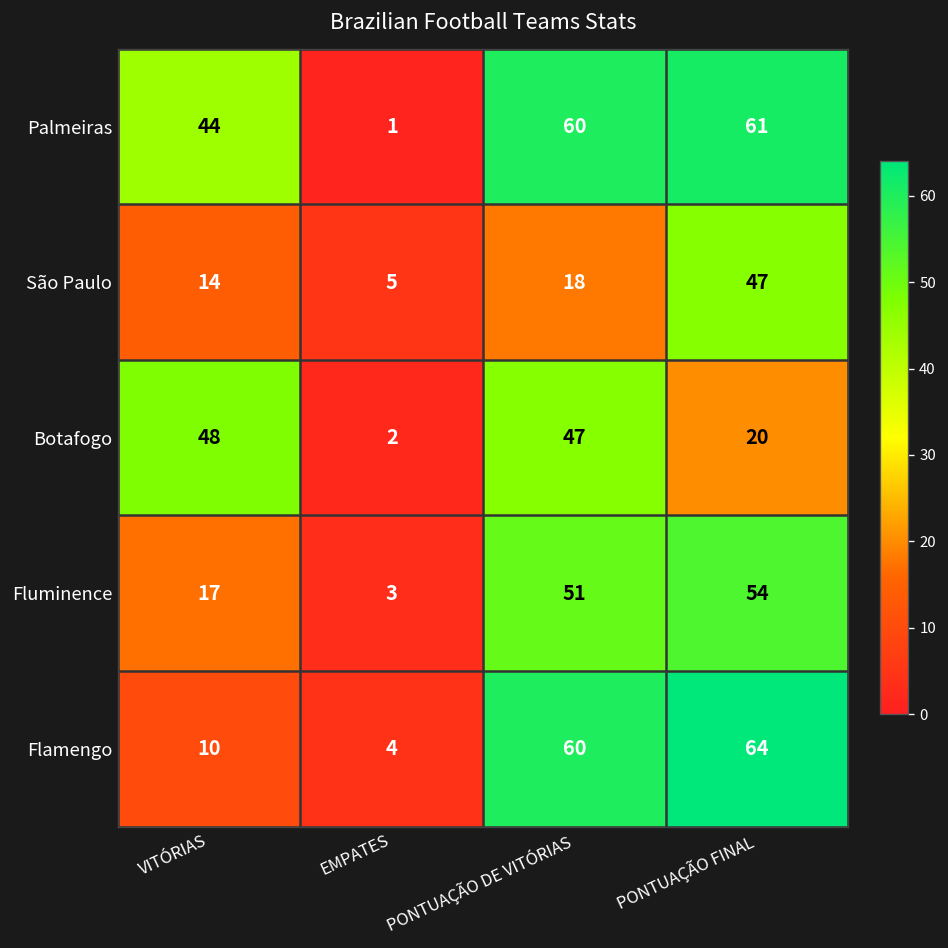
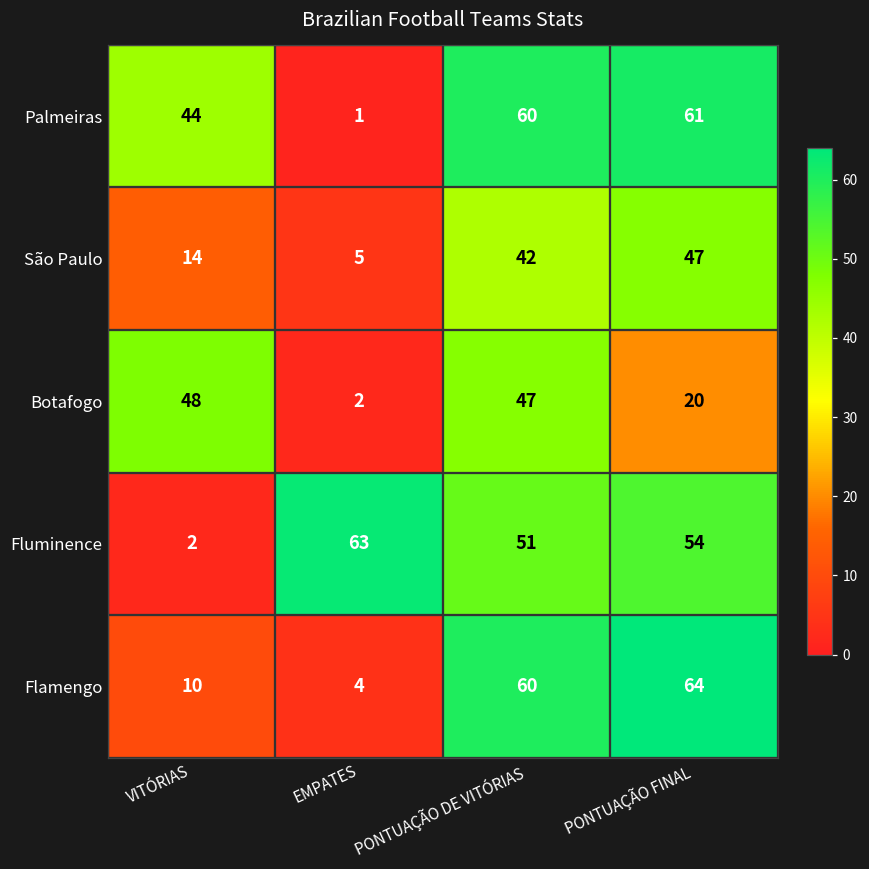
São Paulo, PONTUAÇÃO DE VITÓRIAS: 18 -> 42
Fluminence, VITÓRIAS: 17 -> 2
Fluminence, EMPATES: 3 -> 63
